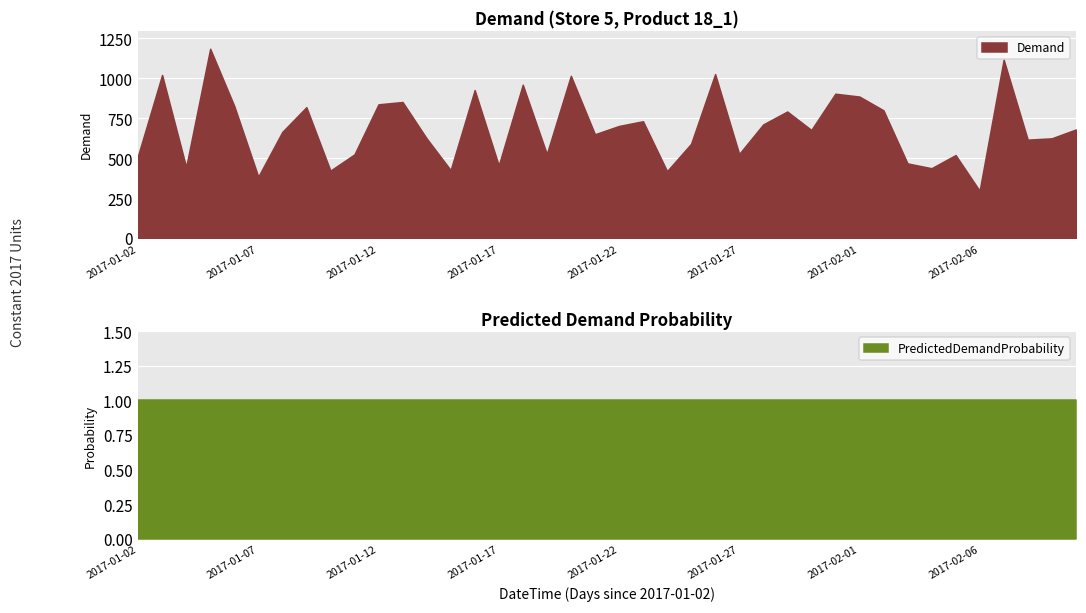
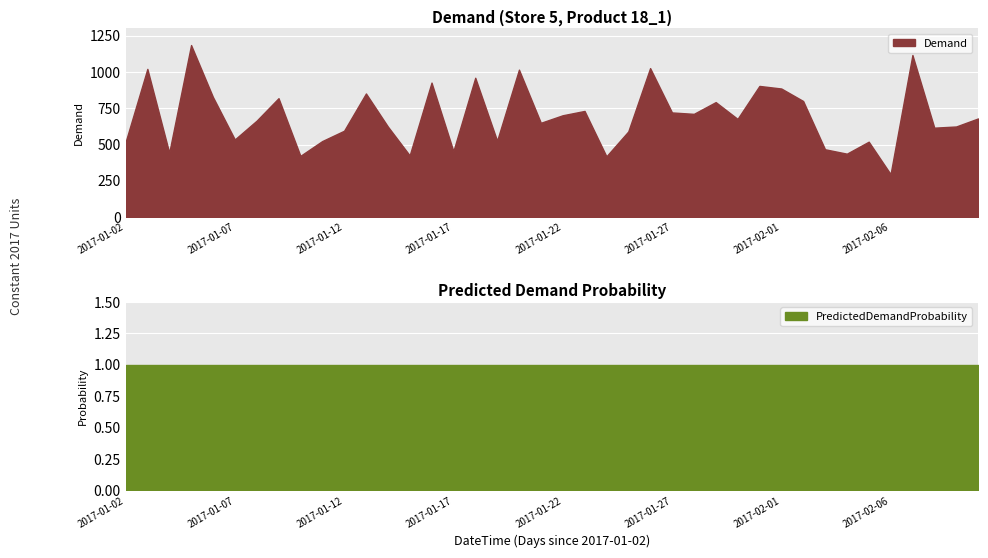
Demand (Store 5, Product 18_1), 2017-01-07: 380 -> 530
Demand (Store 5, Product 18_1), 2017-01-12: 840 -> 590
Demand (Store 5, Product 18_1), 2017-01-27: 530 -> 720
